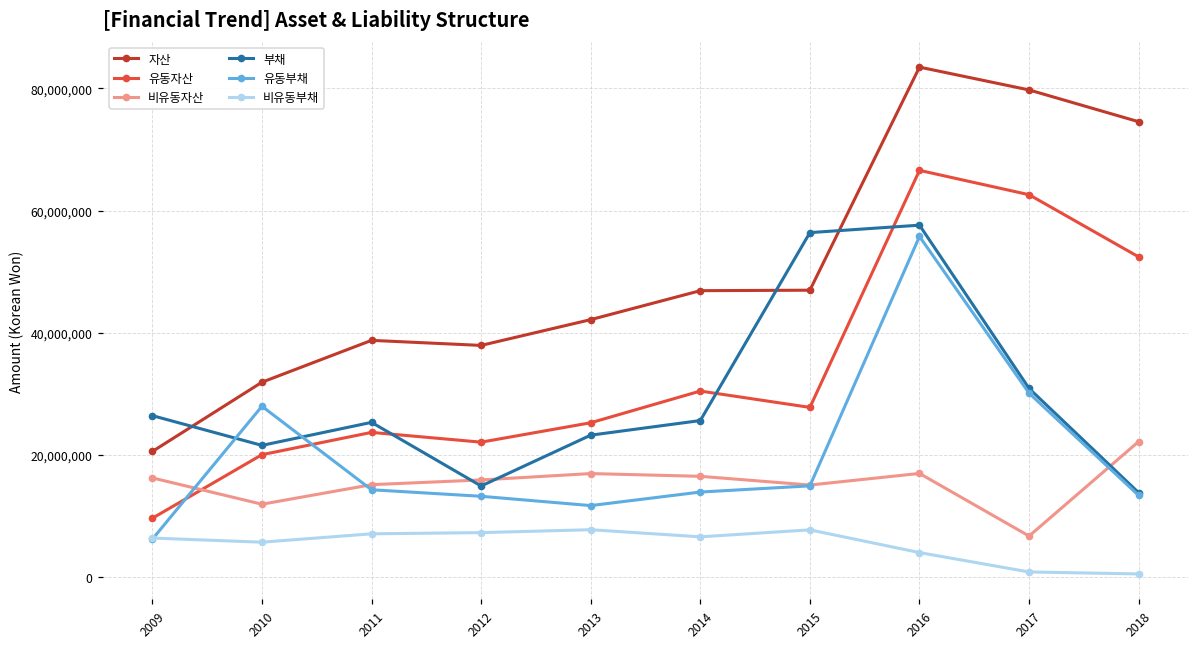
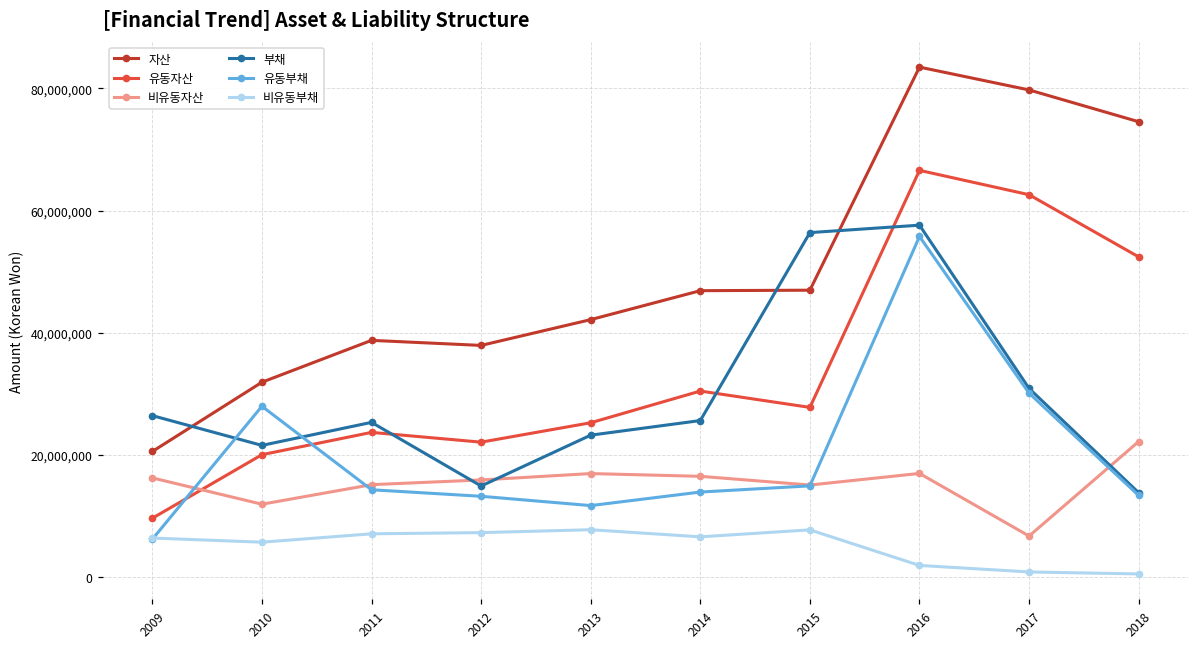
비유동부채, 2016: 4,000,000 -> 2,000,000
